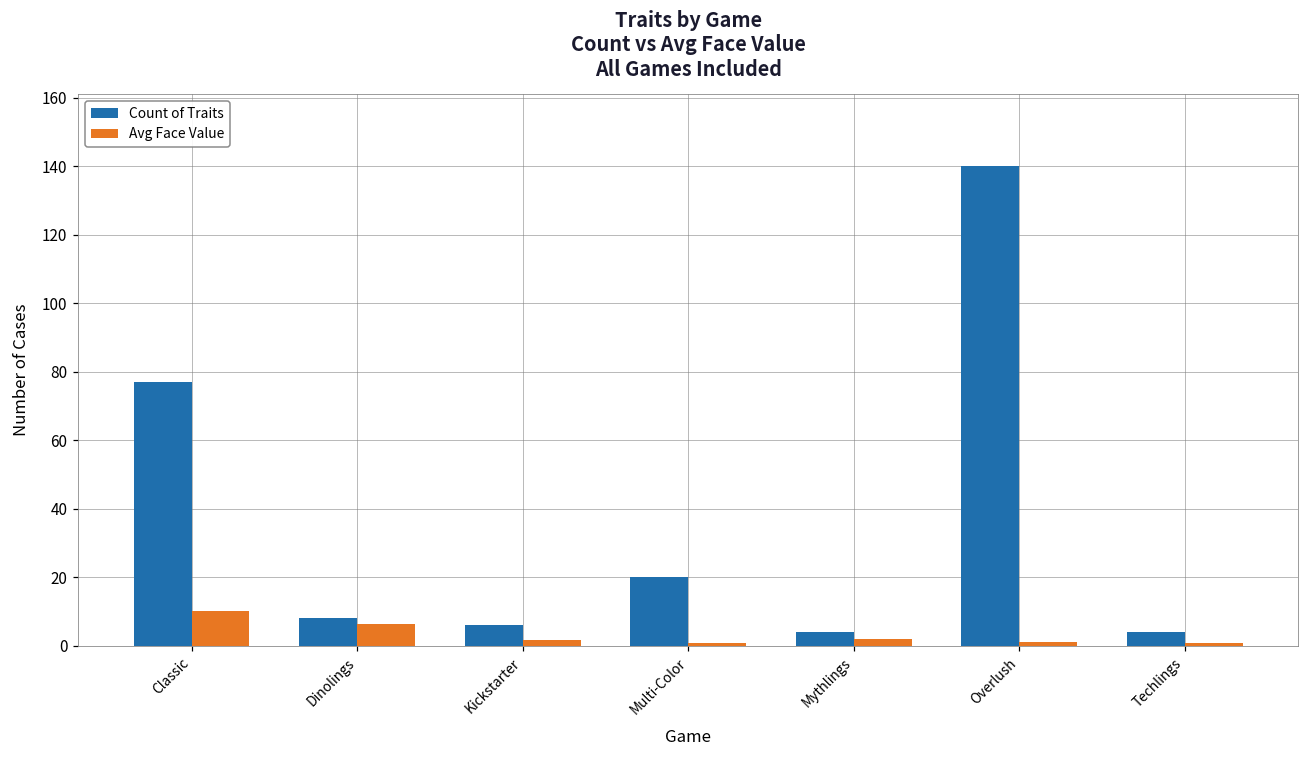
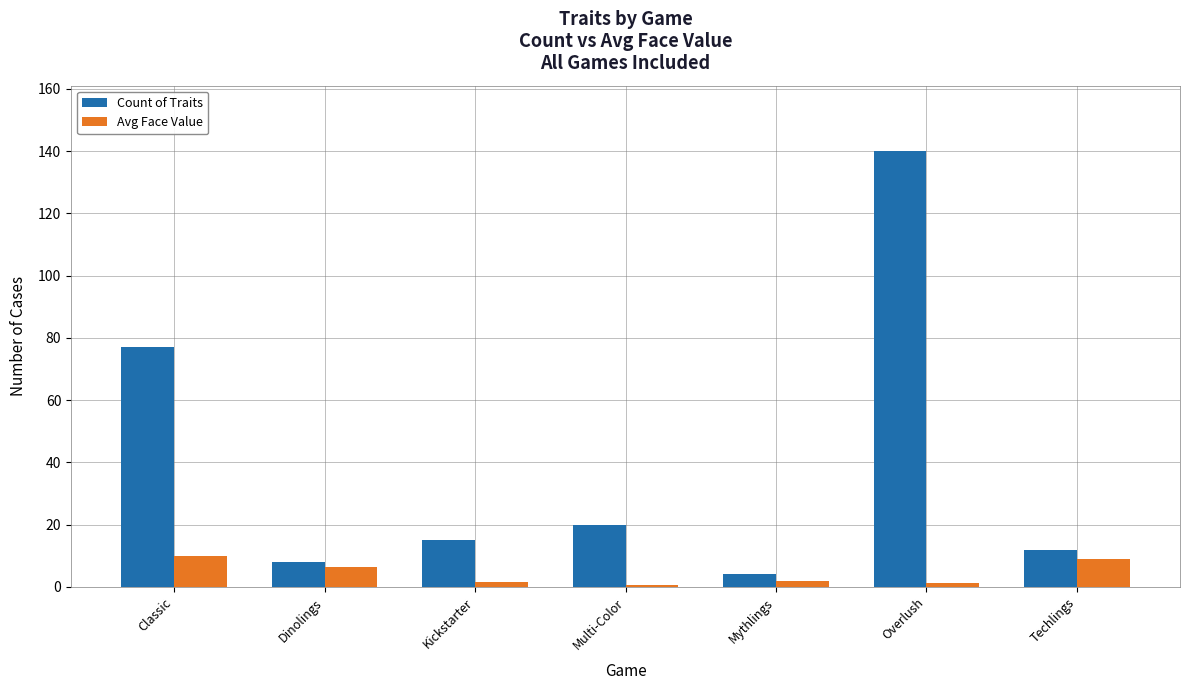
Count of Traits, Kickstarter: 6 -> 15
Count of Traits, Techlings: 4 -> 12
Avg Face Value, Techlings: 1 -> 9
